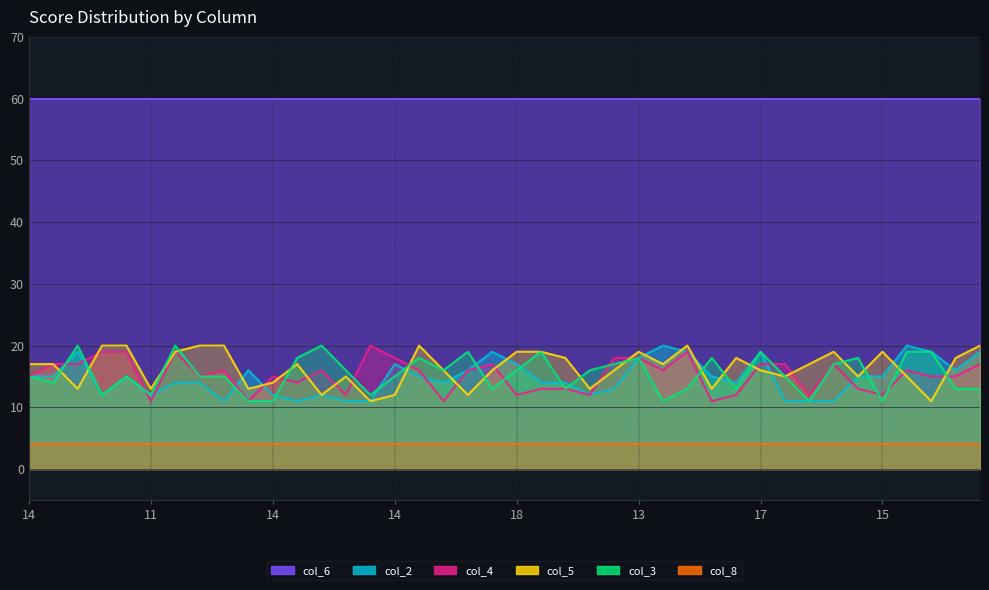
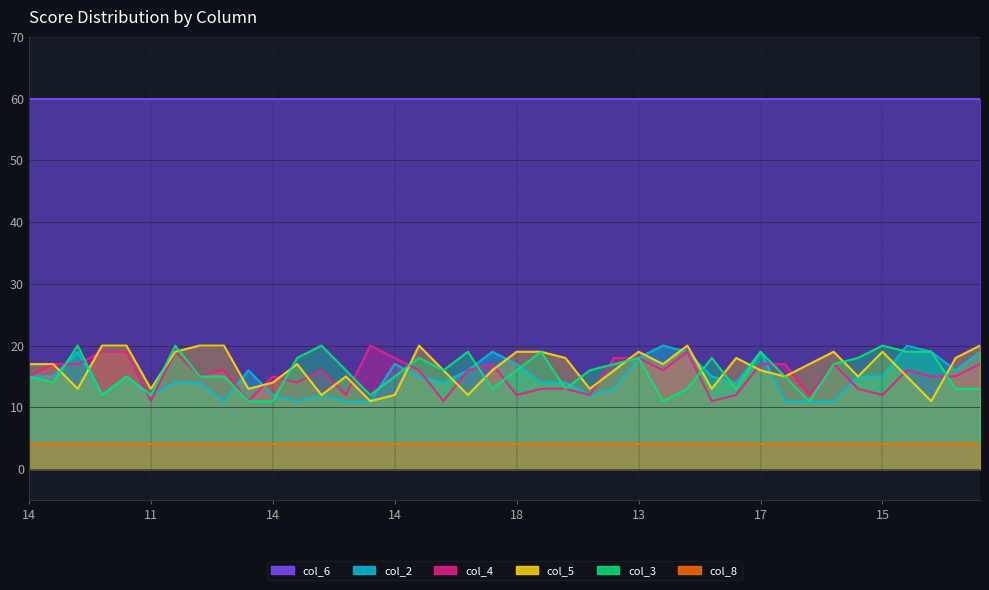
col_3, 15: 11 -> 20
